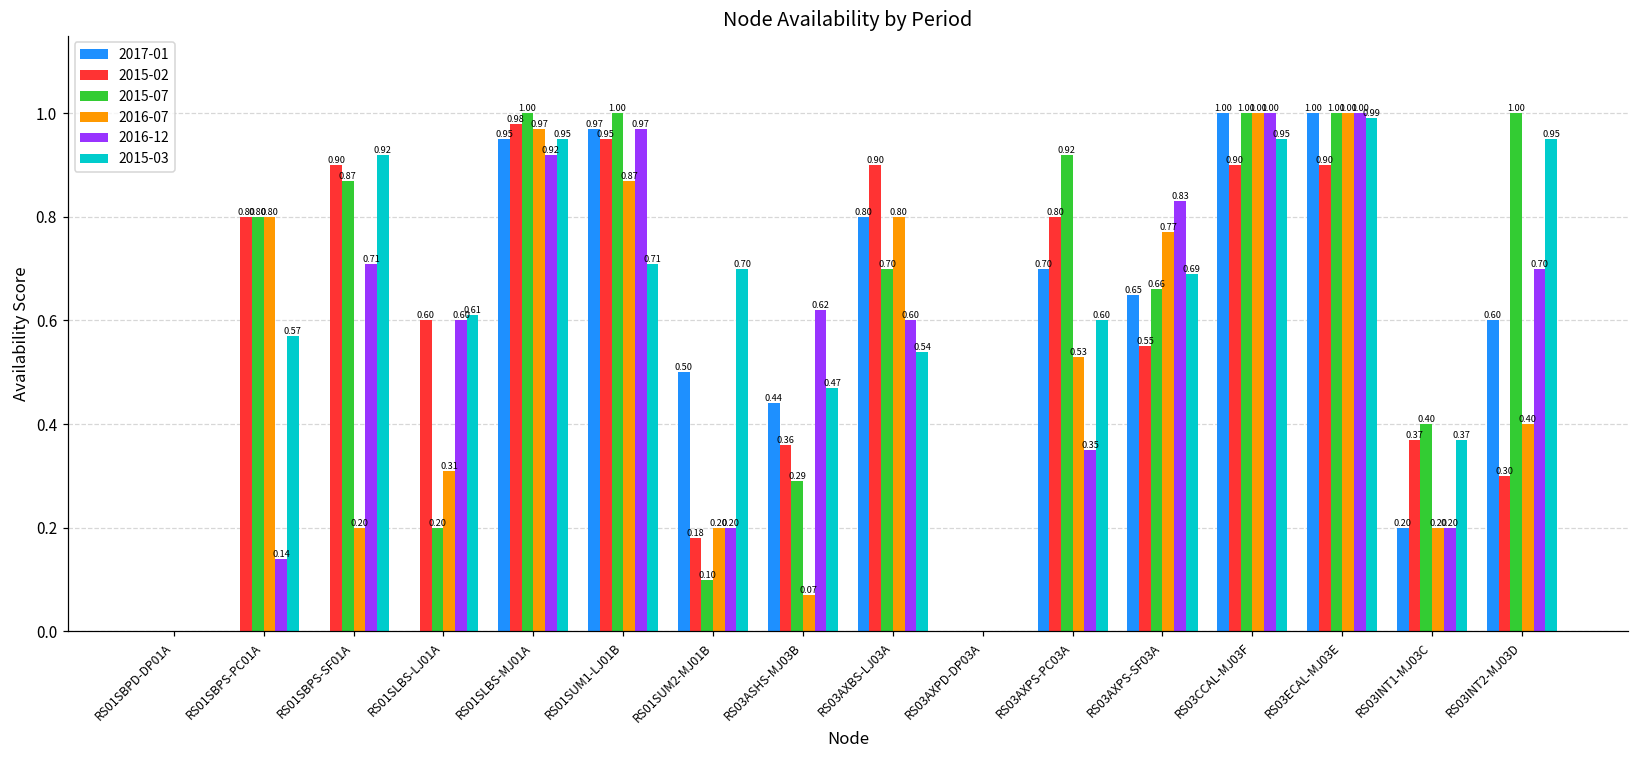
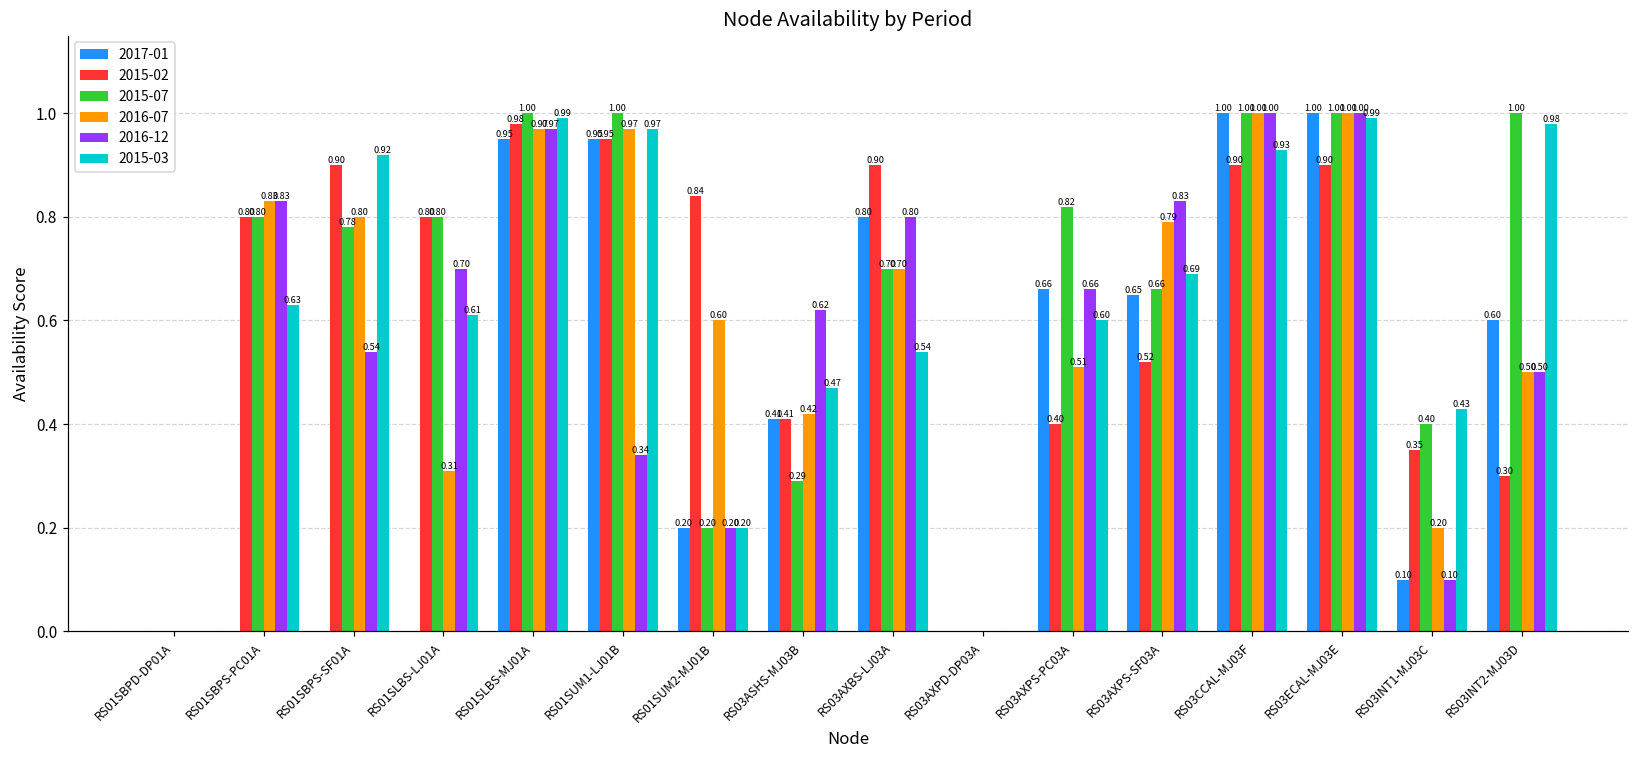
2016-07, RS01SBPS-PC01A: 0.80 -> 0.83
2016-12, RS01SBPS-PC01A: 0.14 -> 0.83
2015-03, RS01SBPS-PC01A: 0.57 -> 0.63
2015-07, RS01SBPS-SF01A: 0.87 -> 0.78
2016-07, RS01SBPS-SF01A: 0.20 -> 0.80
2016-12, RS01SBPS-SF01A: 0.71 -> 0.54
2015-02, RS01SLBS-LJ01A: 0.60 -> 0.80
2015-07, RS01SLBS-LJ01A: 0.20 -> 0.80
2016-12, RS01SLBS-LJ01A: 0.60 -> 0.70
2016-12, RS01SLBS-MJ01A: 0.92 -> 0.97
2015-03, RS01SLBS-MJ01A: 0.95 -> 0.99
2017-01, RS01SUM1-LJ01B: 0.97 -> 0.95
2016-07, RS01SUM1-LJ01B: 0.87 -> 0.97
2016-12, RS01SUM1-LJ01B: 0.97 -> 0.34
2015-03, RS01SUM1-LJ01B: 0.71 -> 0.97
2017-01, RS01SUM2-MJ01B: 0.50 -> 0.20
2015-02, RS01SUM2-MJ01B: 0.18 -> 0.84
2015-07, RS01SUM2-MJ01B: 0.10 -> 0.20
2016-07, RS01SUM2-MJ01B: 0.20 -> 0.60
2015-03, RS01SUM2-MJ01B: 0.70 -> 0.20
2017-01, RS03ASHS-MJ03B: 0.44 -> 0.41
2015-02, RS03ASHS-MJ03B: 0.36 -> 0.41
2016-07, RS03ASHS-MJ03B: 0.07 -> 0.42
2016-07, RS03AXBS-LJ03A: 0.80 -> 0.70
2016-12, RS03AXBS-LJ03A: 0.60 -> 0.80
2017-01, RS03AXPS-PC03A: 0.70 -> 0.66
2015-02, RS03AXPS-PC03A: 0.80 -> 0.40
2015-07, RS03AXPS-PC03A: 0.92 -> 0.82
2016-07, RS03AXPS-PC03A: 0.53 -> 0.51
2016-12, RS03AXPS-PC03A: 0.35 -> 0.66
2015-02, RS03AXPS-SF03A: 0.55 -> 0.52
2016-07, RS03AXPS-SF03A: 0.77 -> 0.79
2015-03, RS03CCAL-MJ03F: 0.95 -> 0.93
2017-01, RS03INT1-MJ03C: 0.20 -> 0.10
2015-02, RS03INT1-MJ03C: 0.37 -> 0.35
2016-12, RS03INT1-MJ03C: 0.20 -> 0.10
2015-03, RS03INT1-MJ03C: 0.37 -> 0.43
2016-07, RS03INT2-MJ03D: 0.40 -> 0.50
2016-12, RS03INT2-MJ03D: 0.70 -> 0.50
2015-03, RS03INT2-MJ03D: 0.95 -> 0.98
